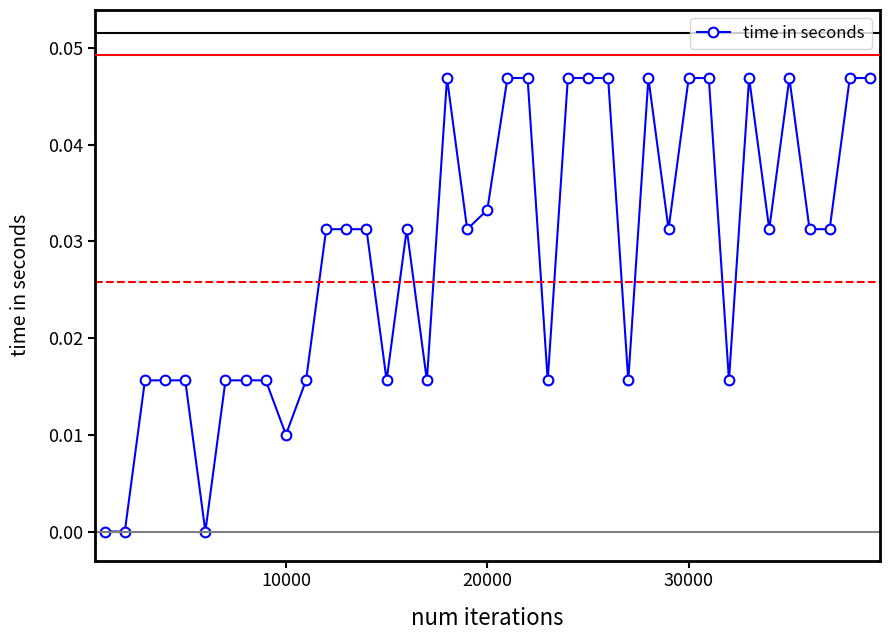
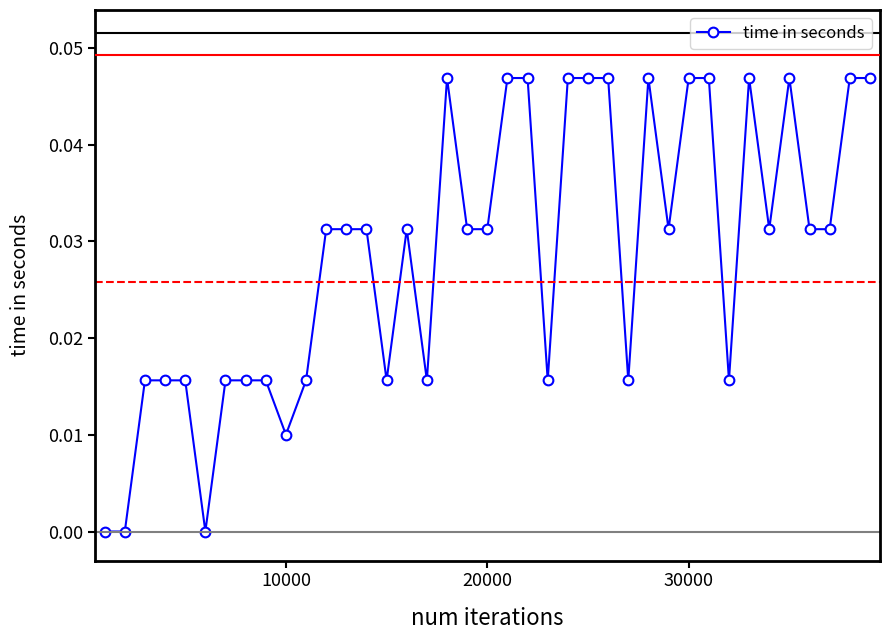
20000: 0.033 -> 0.031
